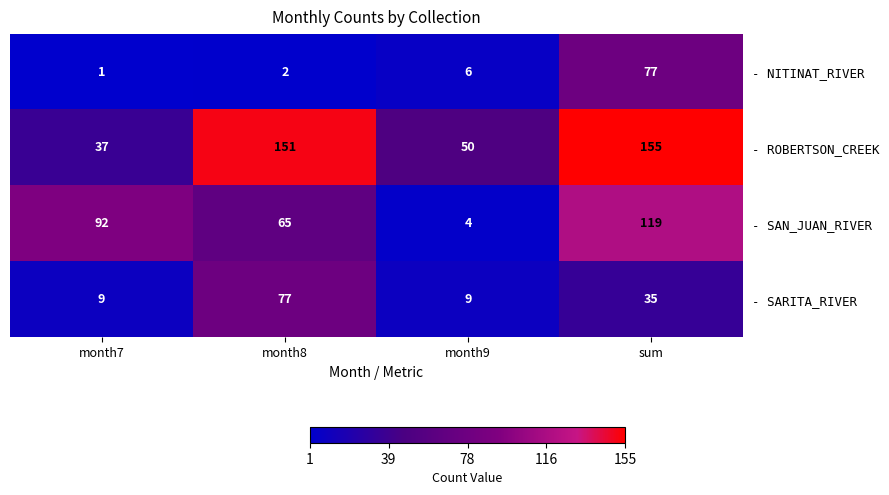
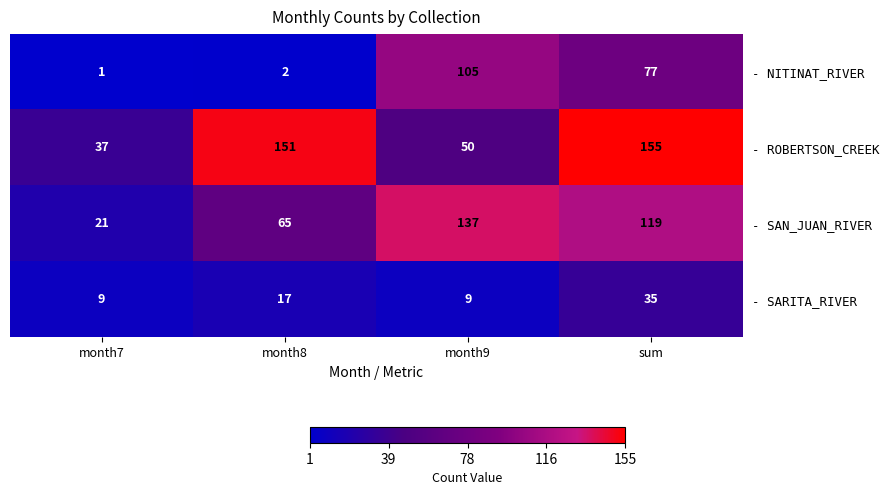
- NITINAT_RIVER, month9: 6 -> 105
- SAN_JUAN_RIVER, month7: 92 -> 21
- SAN_JUAN_RIVER, month9: 4 -> 137
- SARITA_RIVER, month8: 77 -> 17
